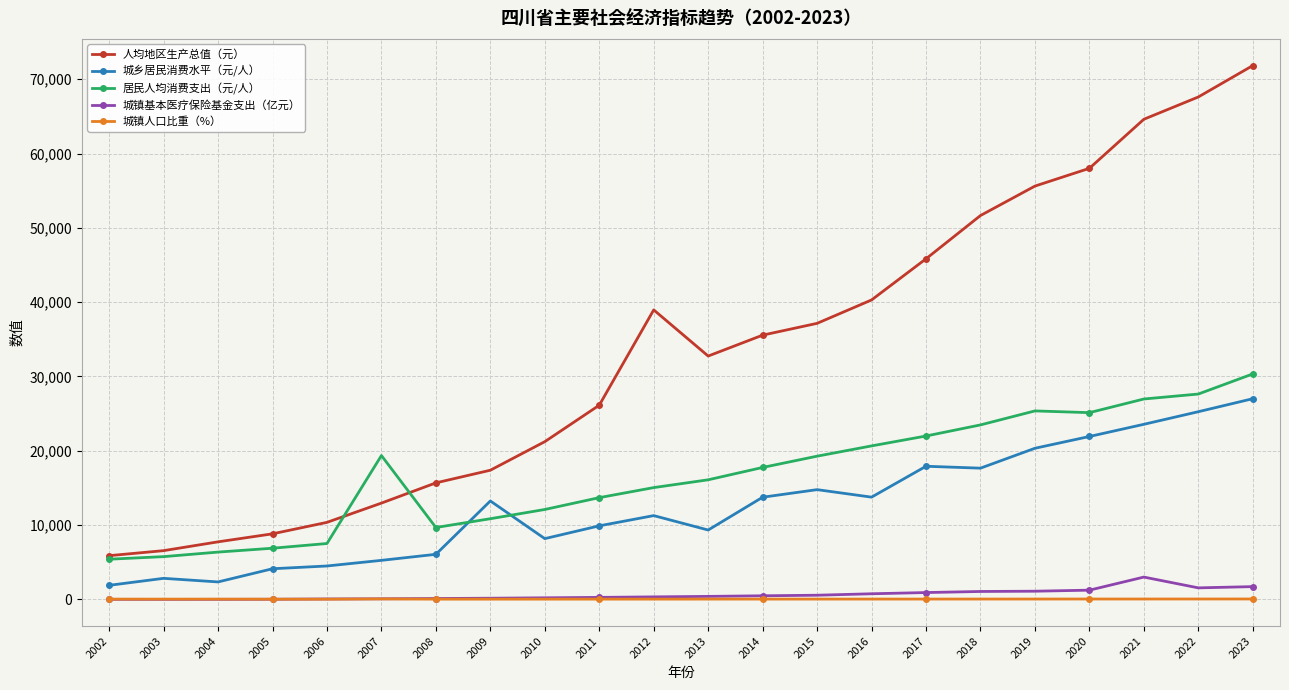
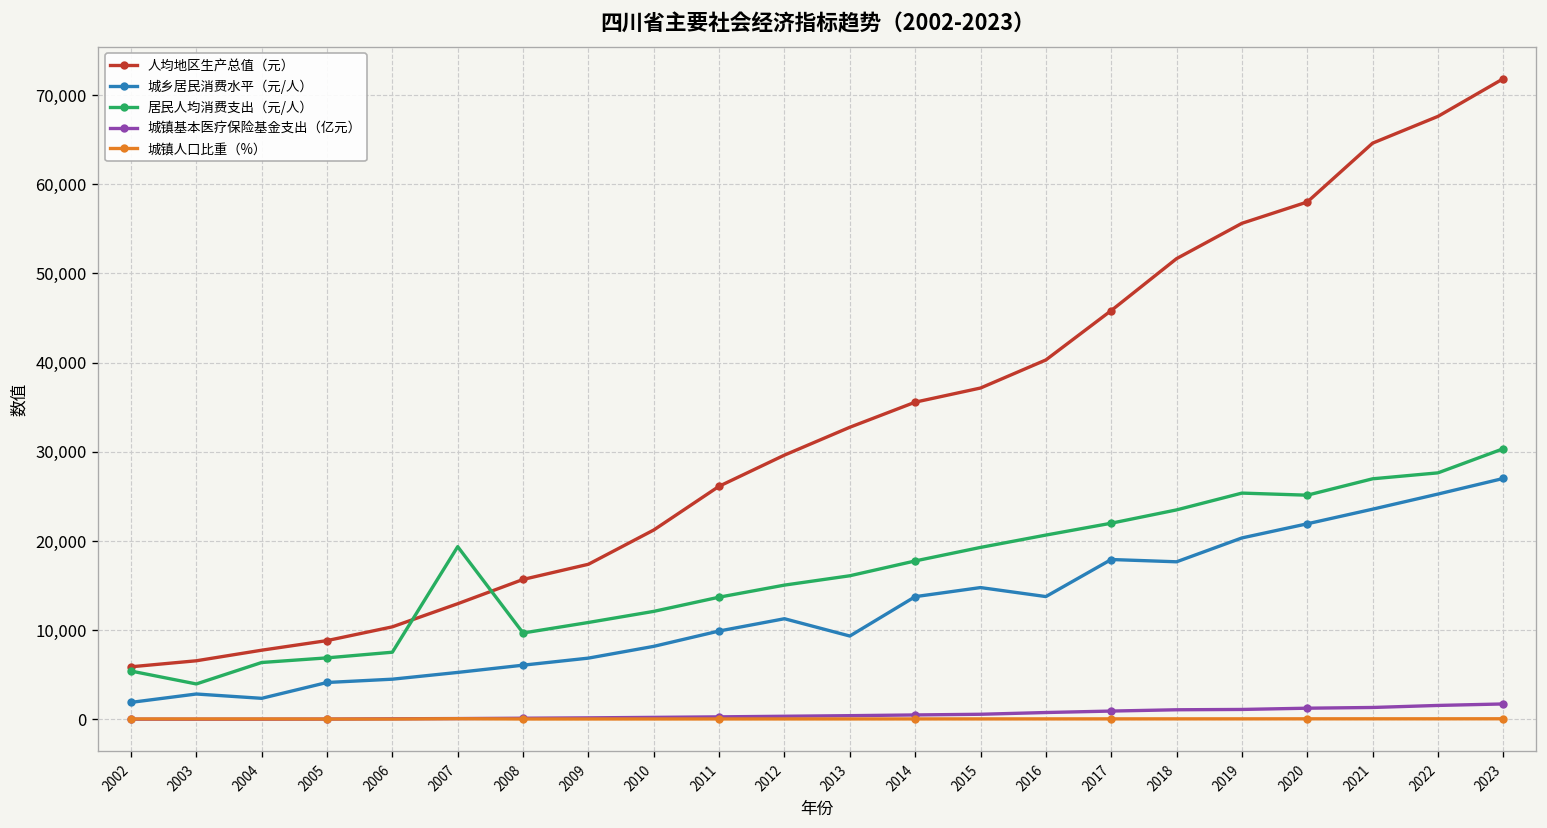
居民人均消费支出（元/人）, 2003: 6,000 -> 4,000
城乡居民消费水平（元/人）, 2009: 13,000 -> 7,000
人均地区生产总值（元）, 2012: 39,000 -> 30,000
城镇基本医疗保险基金支出（亿元）, 2021: 3,000 -> 1,000
